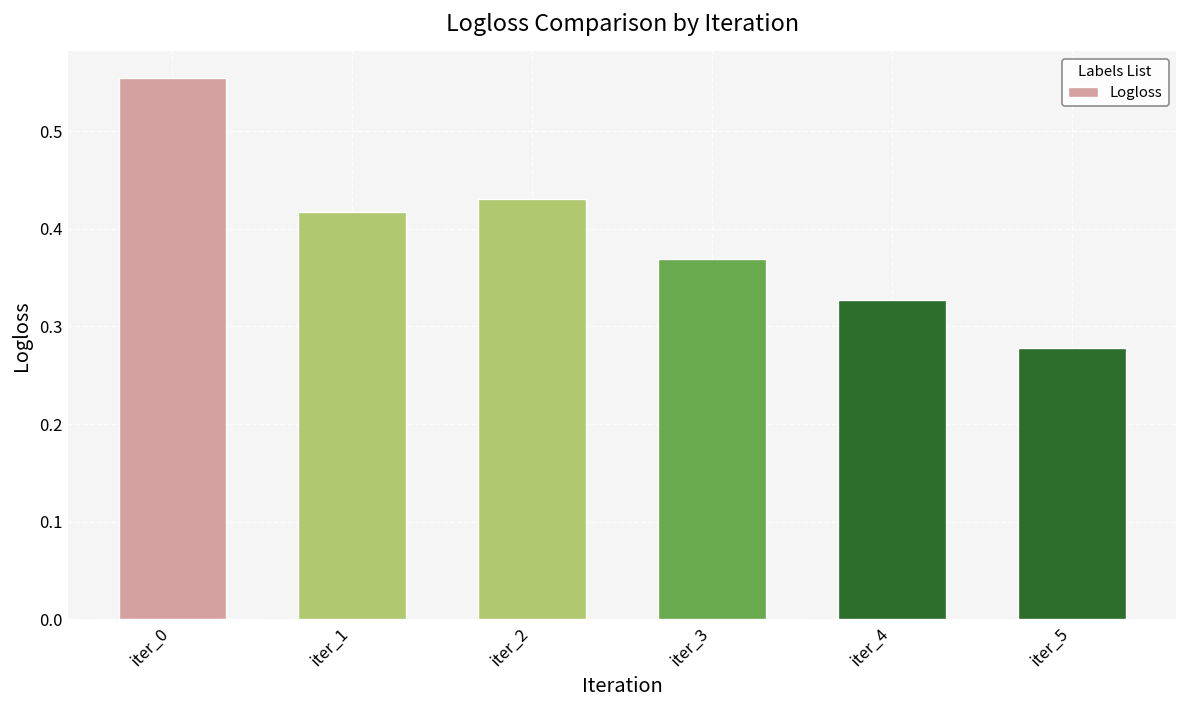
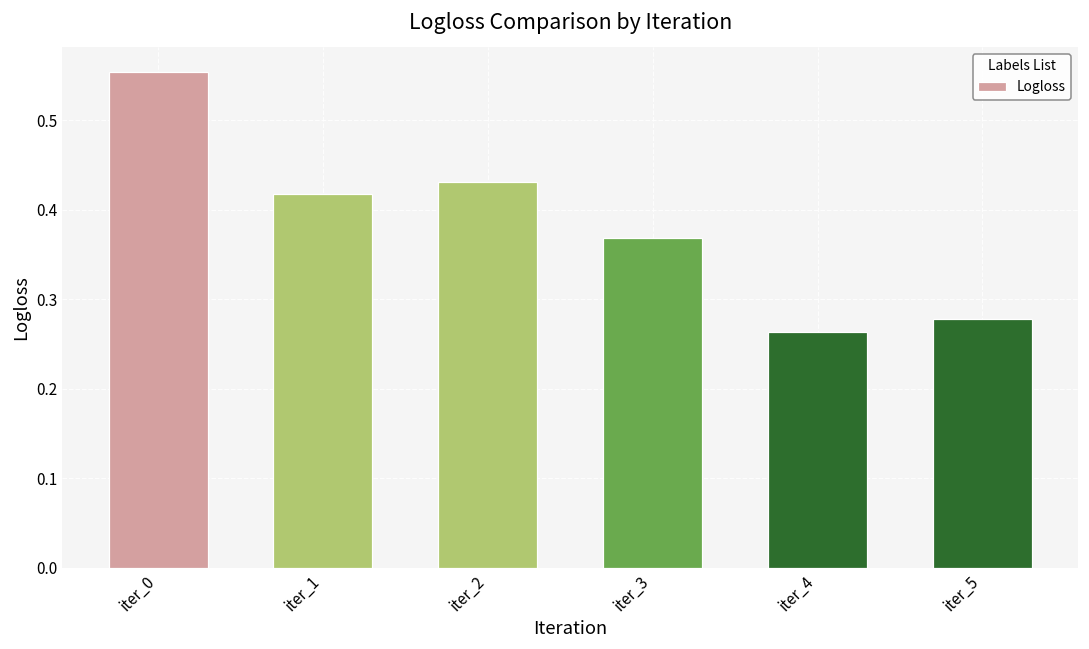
iter_4: 0.33 -> 0.26
